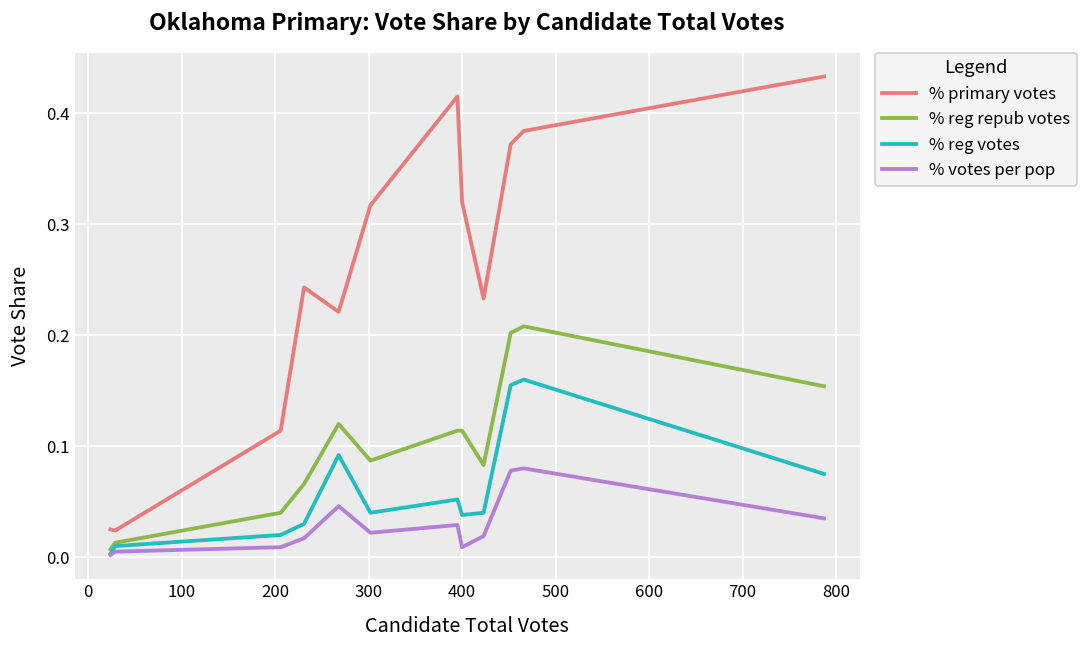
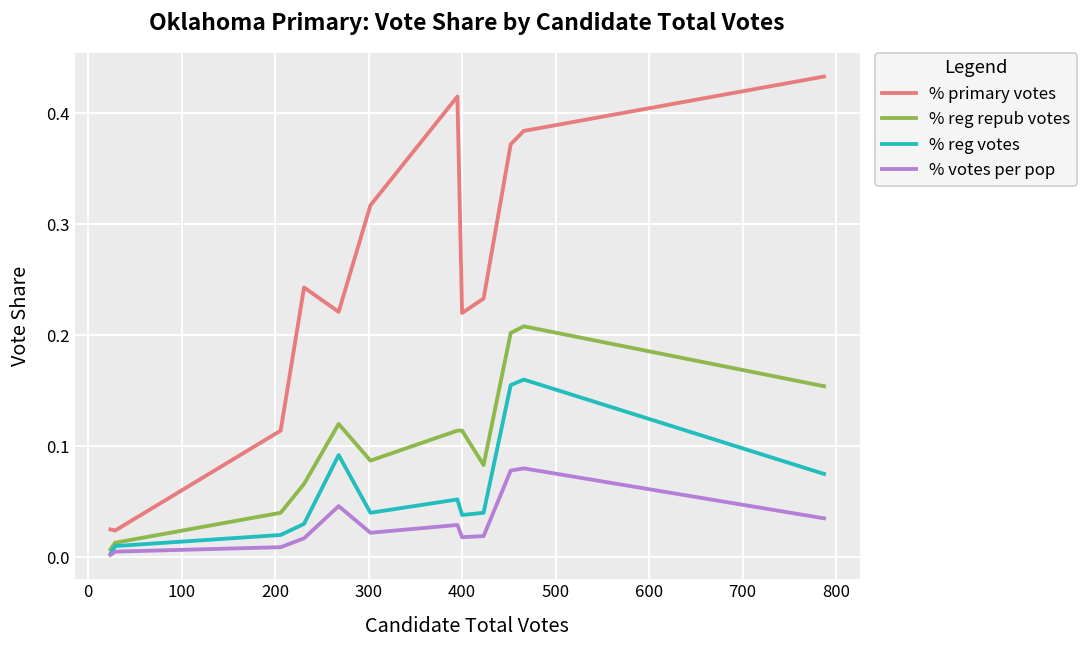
% primary votes, 400: 0.32 -> 0.22
% votes per pop, 400: 0.009 -> 0.018
